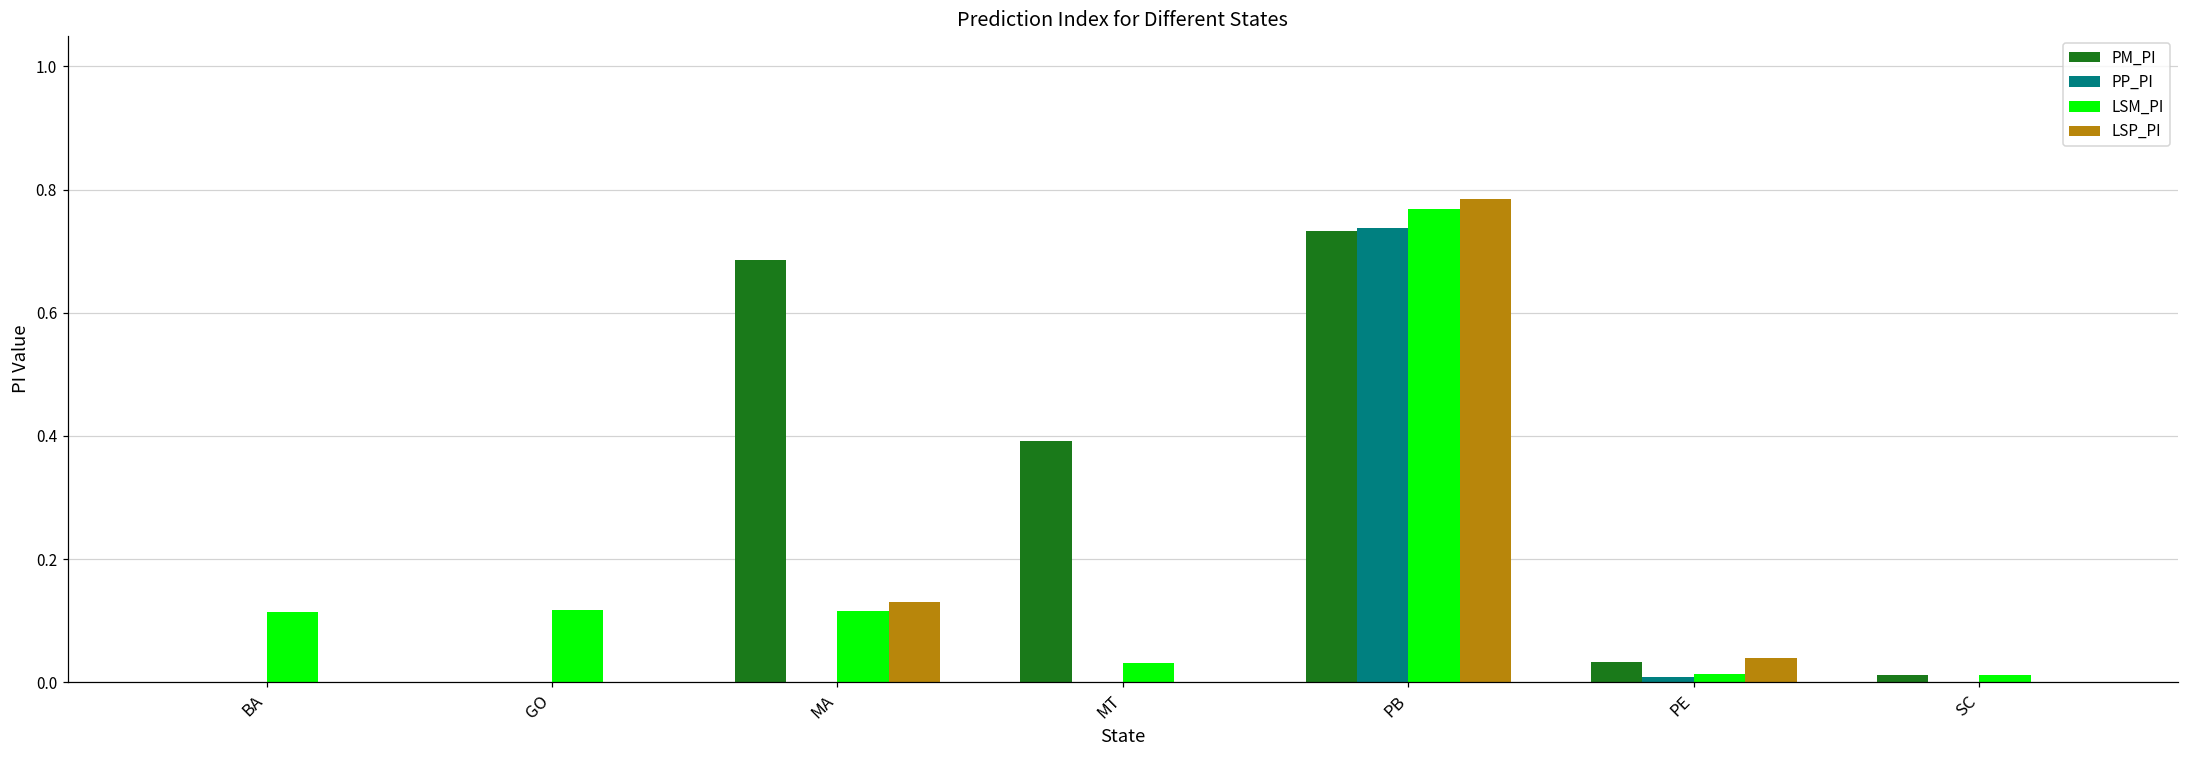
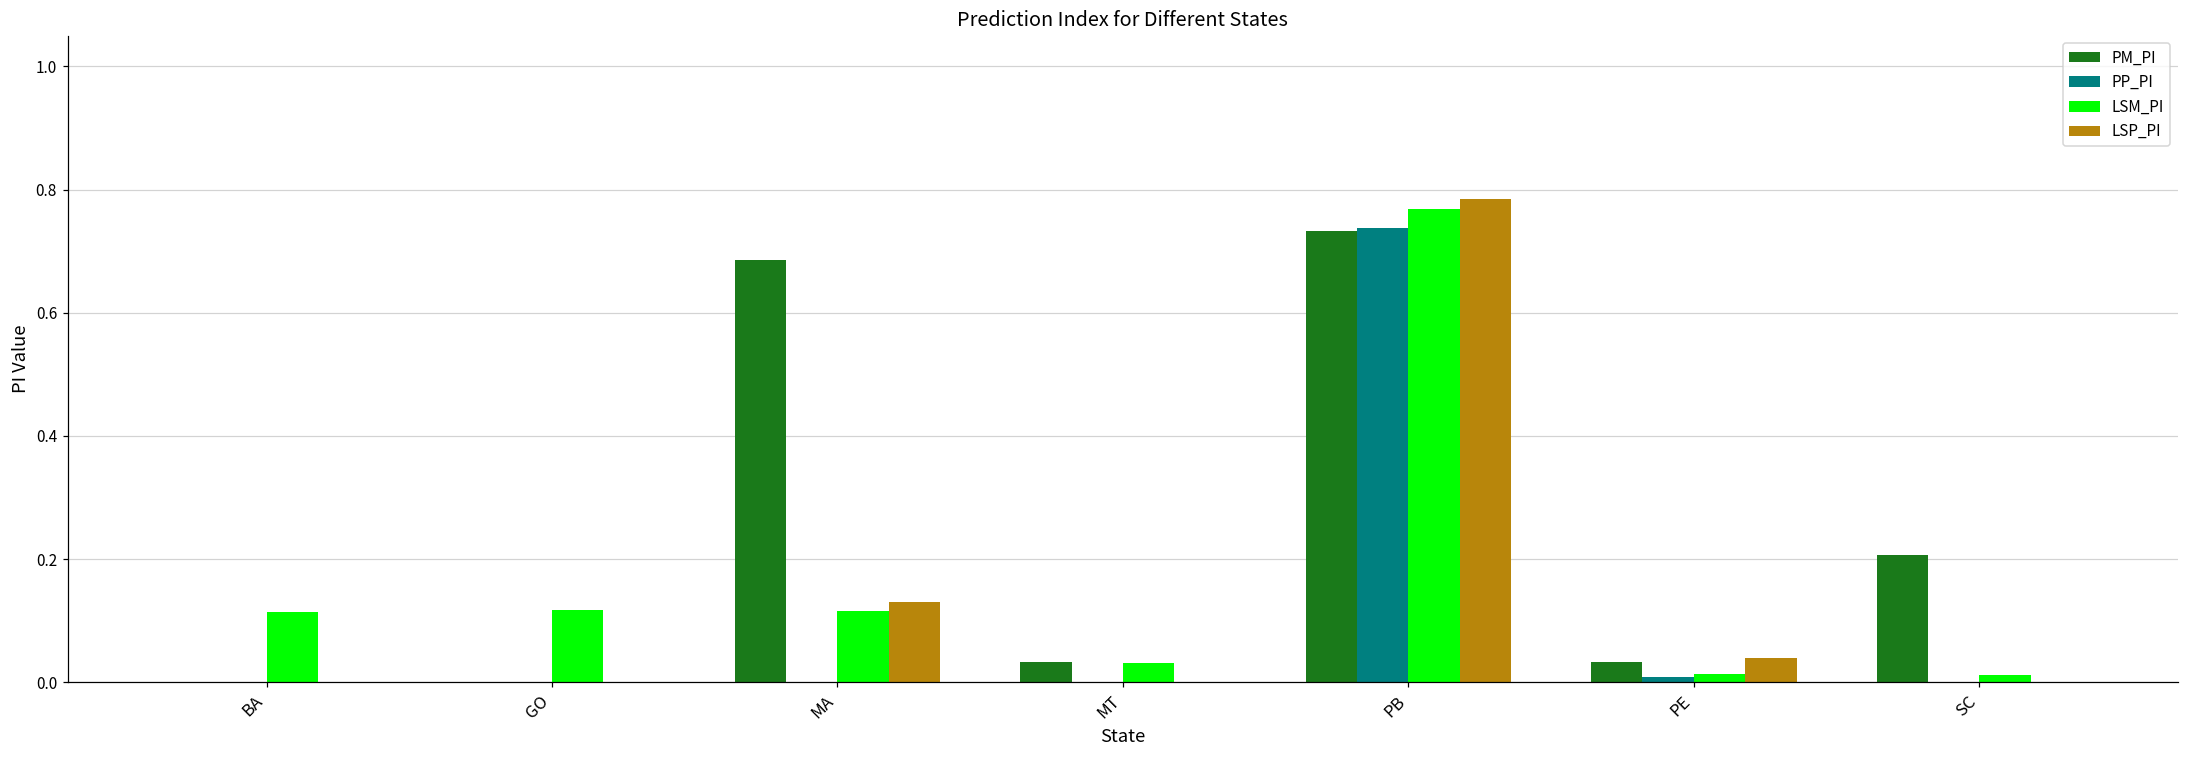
PM_PI, MT: 0.39 -> 0.03
PM_PI, SC: 0.01 -> 0.21
